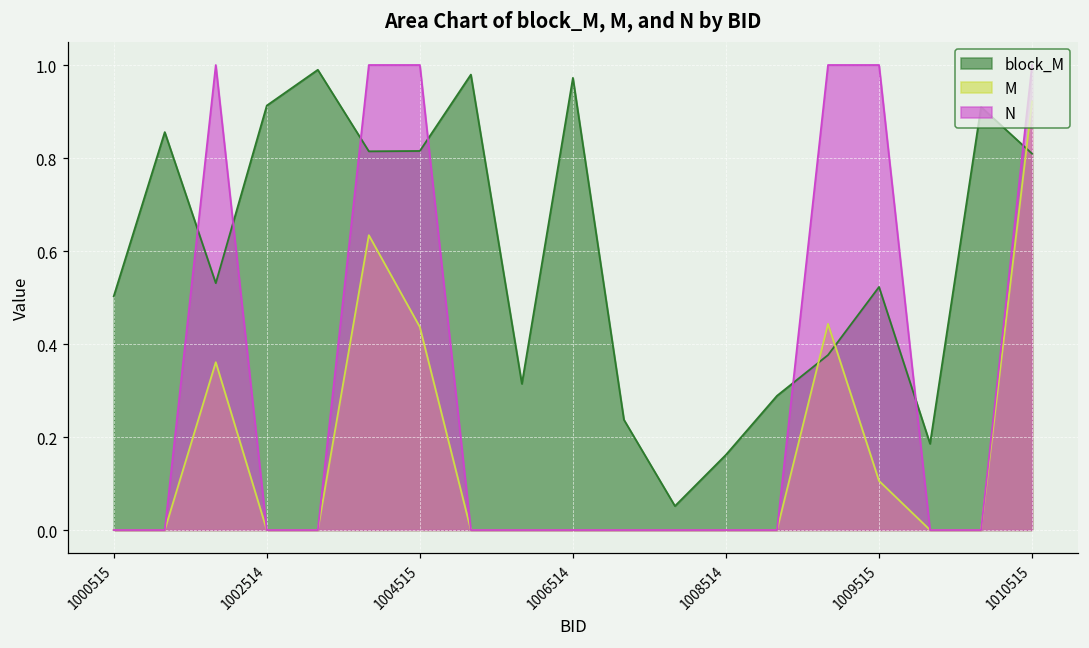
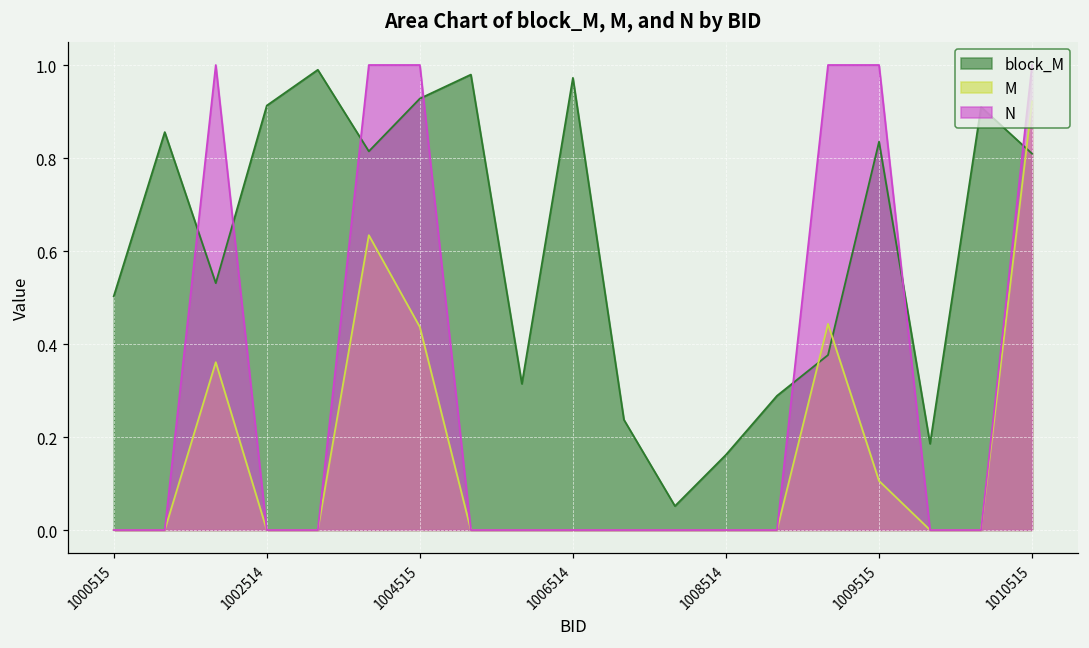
block_M, 1004515: 0.82 -> 0.93
block_M, 1009515: 0.52 -> 0.84
